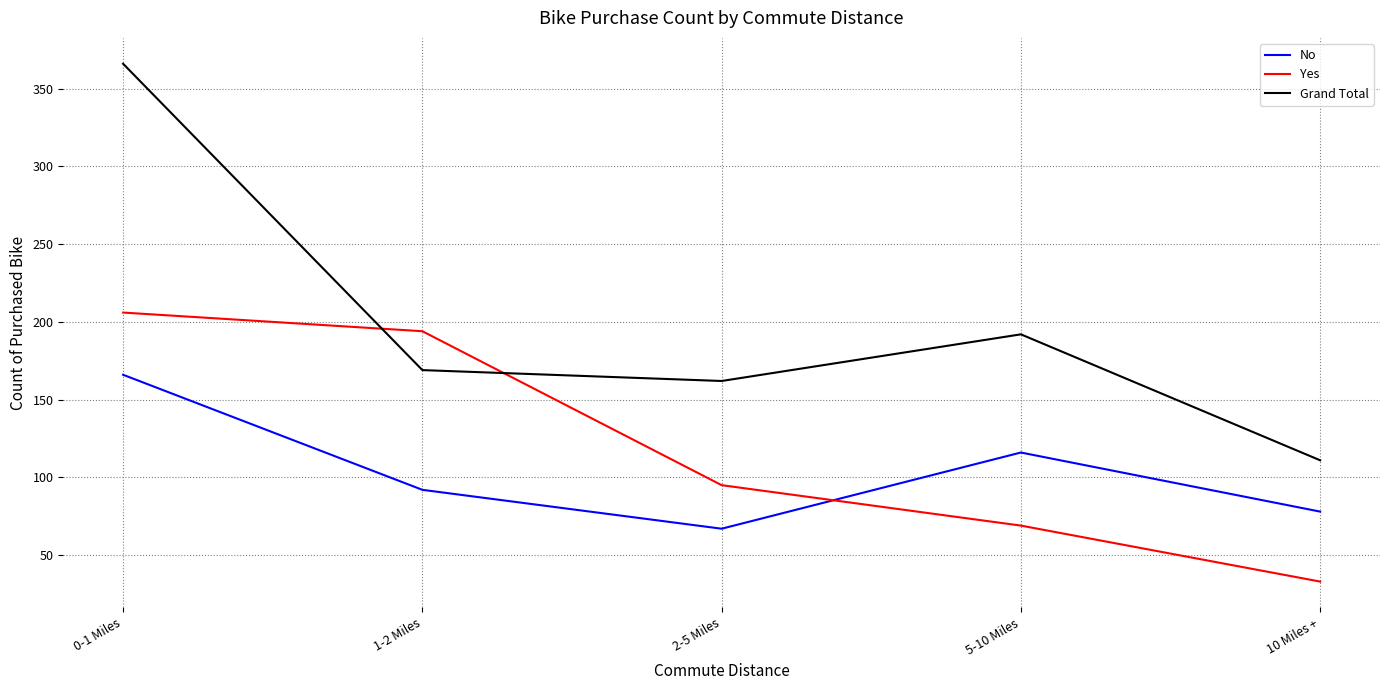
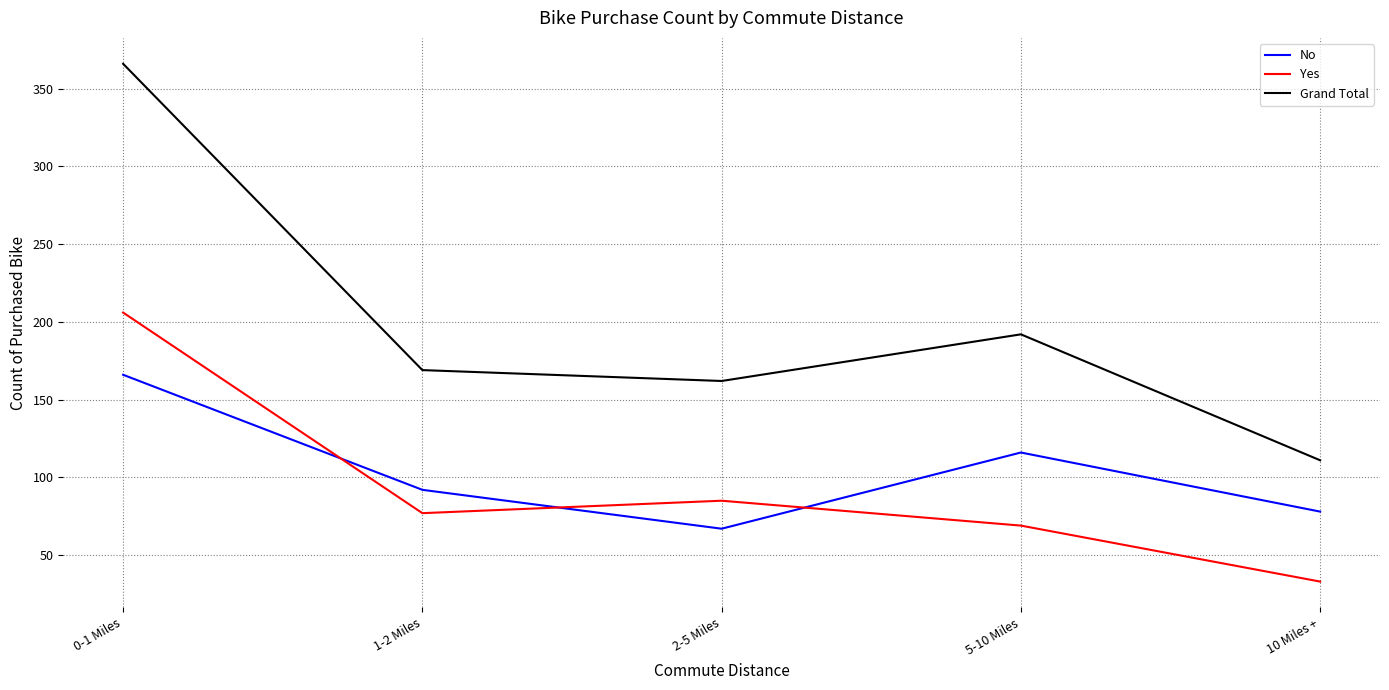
Yes, 1-2 Miles: 194 -> 77
Yes, 2-5 Miles: 95 -> 85
